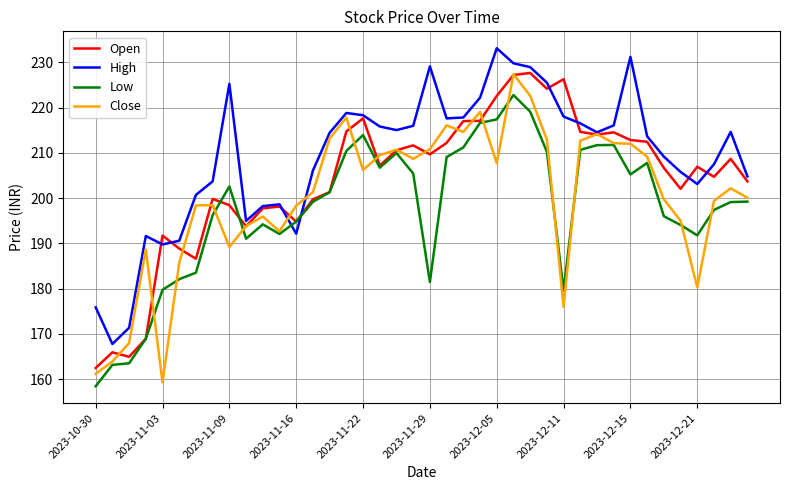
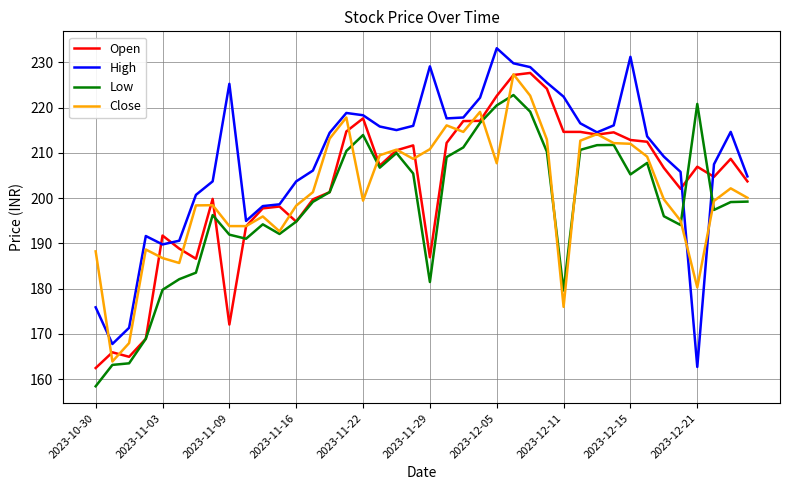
Close, 2023-10-30: 161 -> 188
Close, 2023-11-03: 159 -> 187
Open, 2023-11-09: 198 -> 172
Low, 2023-11-09: 203 -> 192
Close, 2023-11-09: 189 -> 194
High, 2023-11-16: 192 -> 204
Close, 2023-11-22: 206 -> 199
Open, 2023-11-29: 210 -> 187
Low, 2023-12-05: 217 -> 220
Open, 2023-12-11: 226 -> 215
High, 2023-12-11: 218 -> 222
High, 2023-12-21: 203 -> 163
Low, 2023-12-21: 192 -> 221
